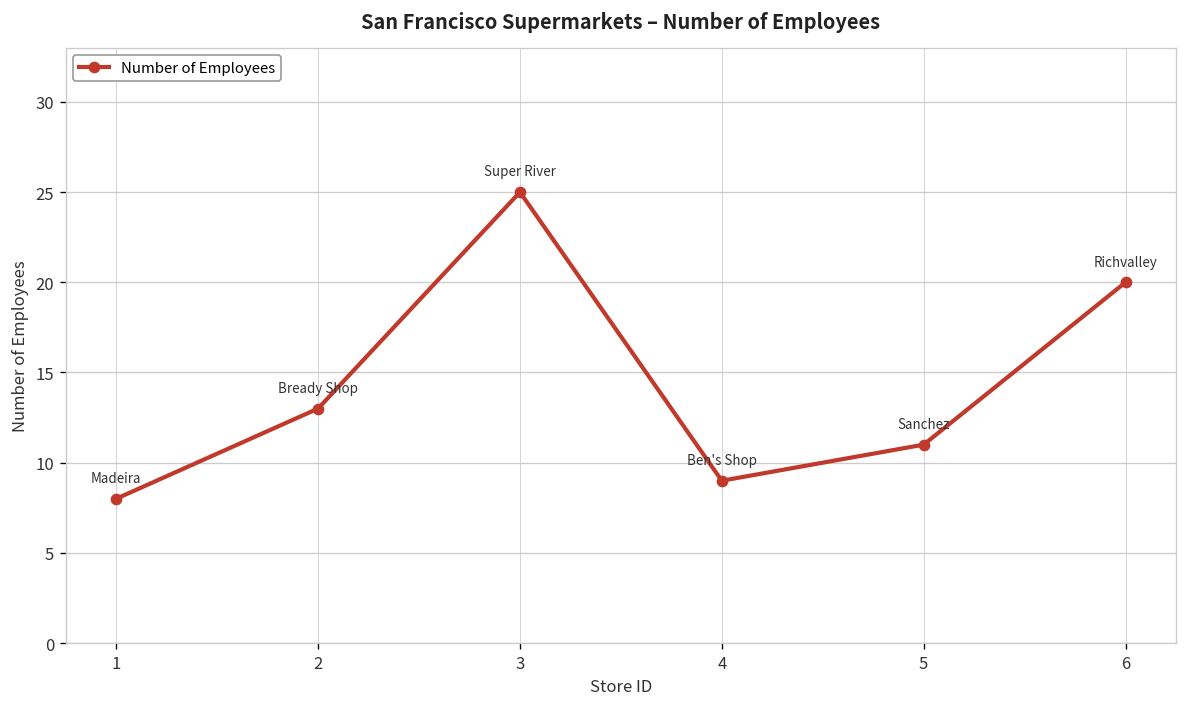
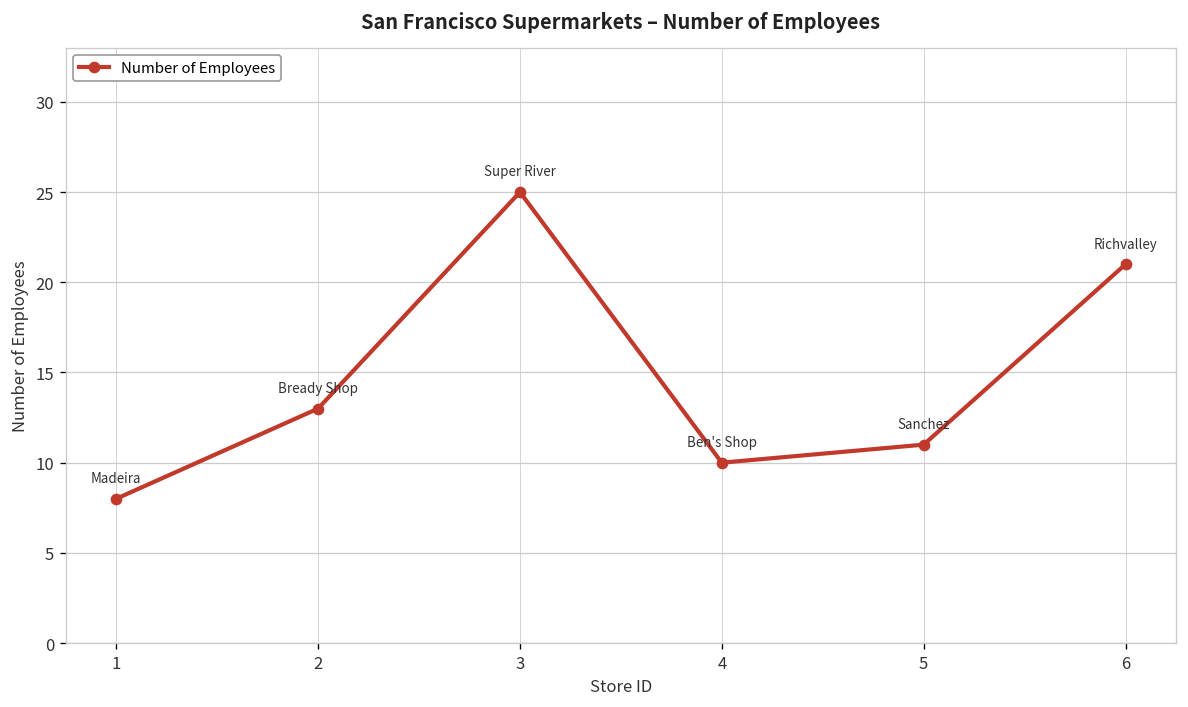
4: 9 -> 10
6: 20 -> 21
